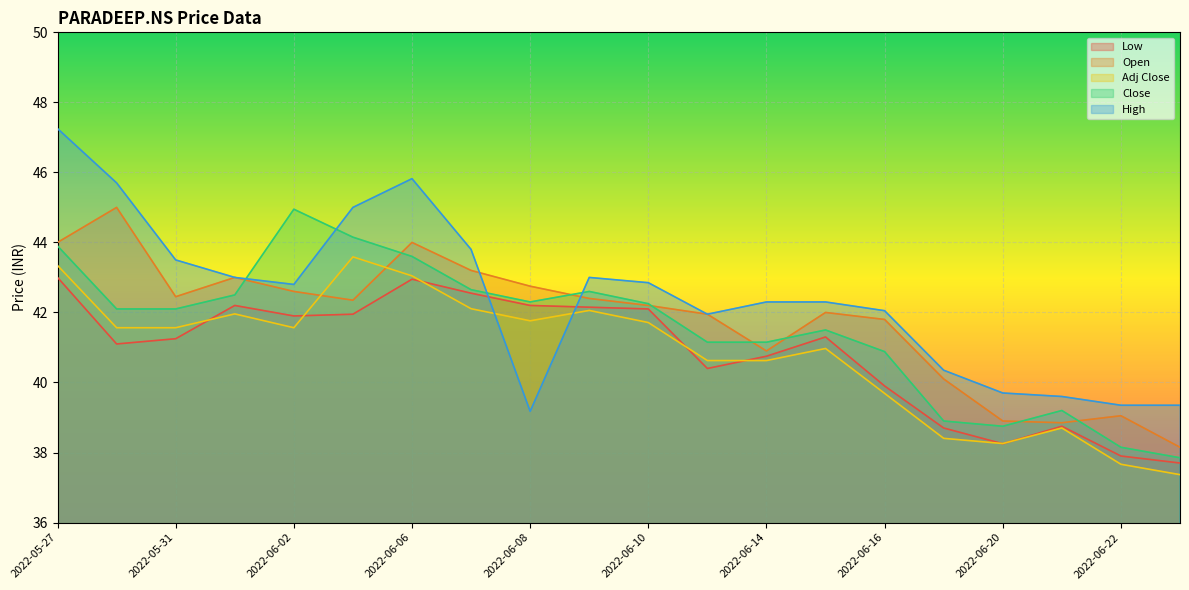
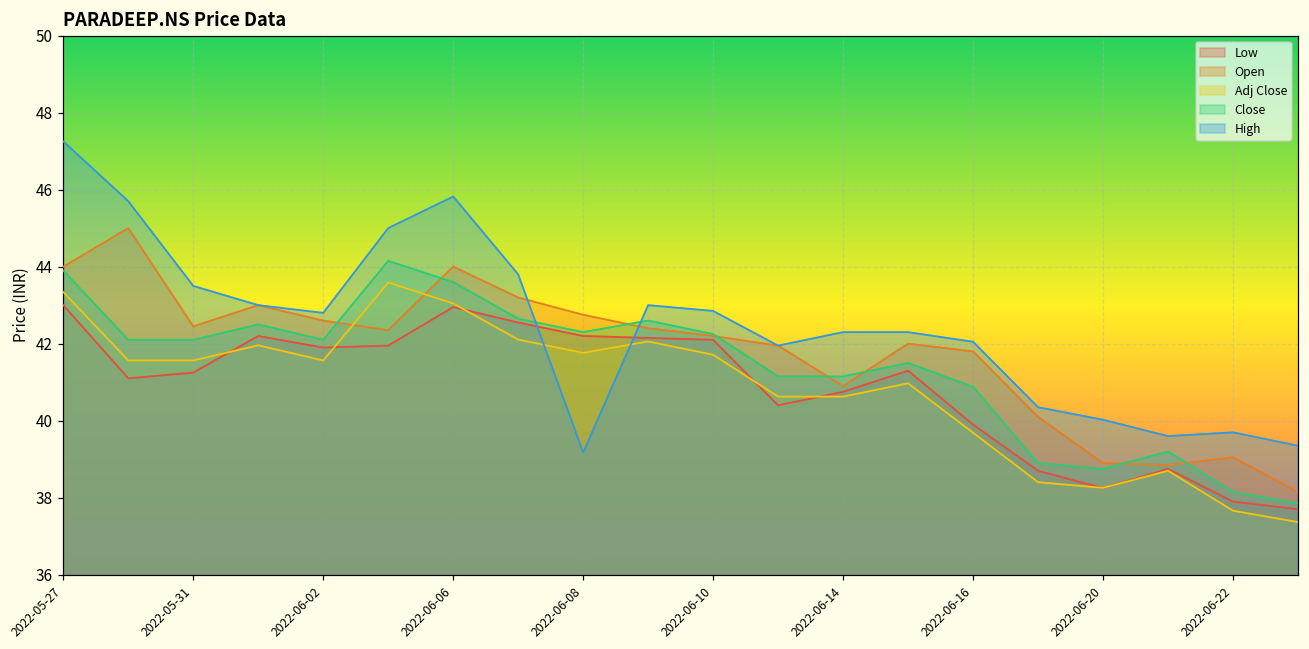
Close, 2022-06-02: 44.9 -> 42.1
High, 2022-06-20: 39.7 -> 40.0
High, 2022-06-22: 39.3 -> 39.7
